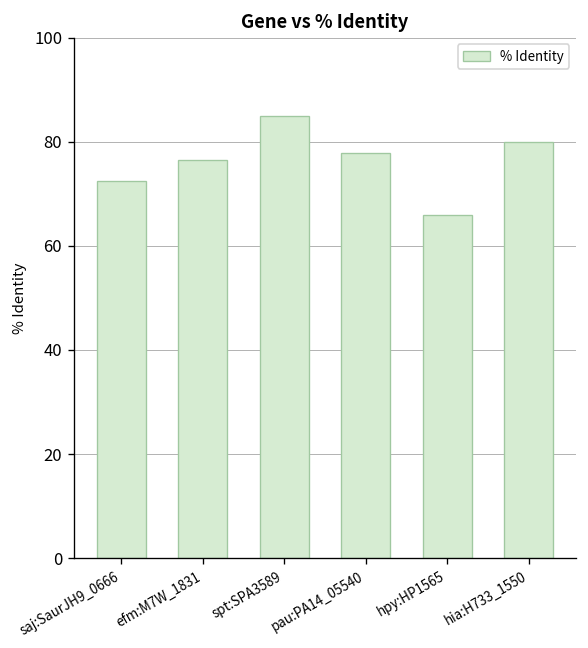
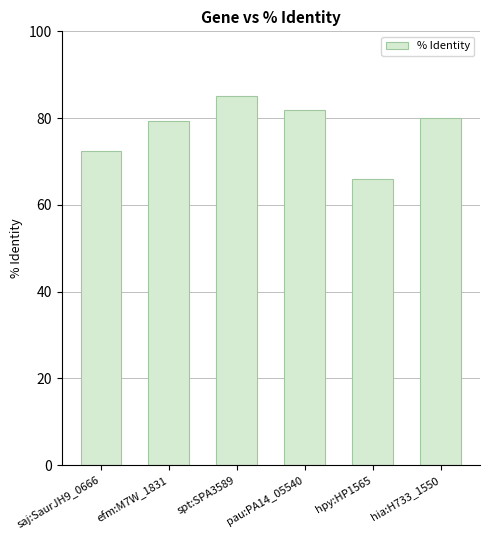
efm:M7W_1831: 76 -> 79
pau:PA14_05540: 78 -> 82
